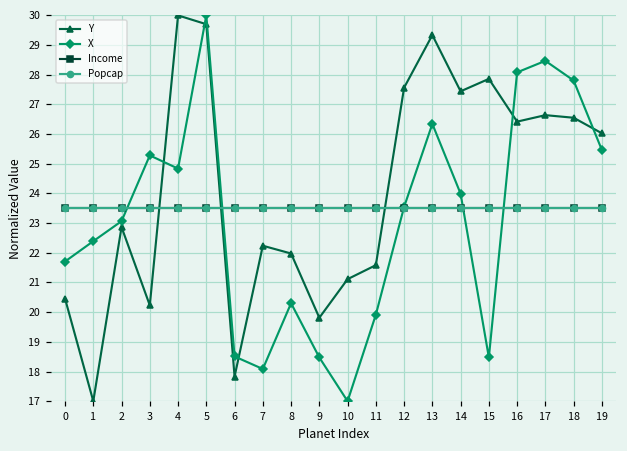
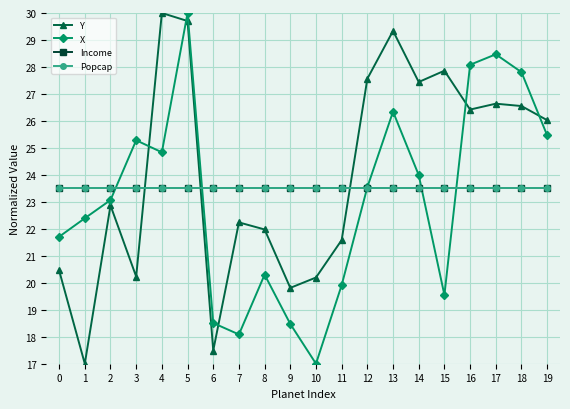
Y, 6: 17.8 -> 17.5
Y, 10: 21.1 -> 20.2
X, 15: 18.5 -> 19.5
